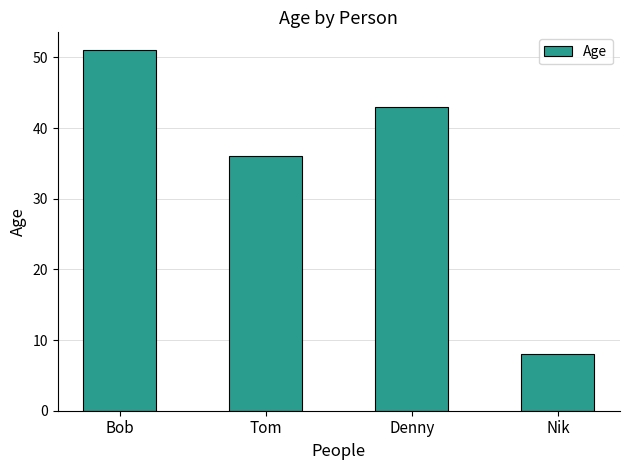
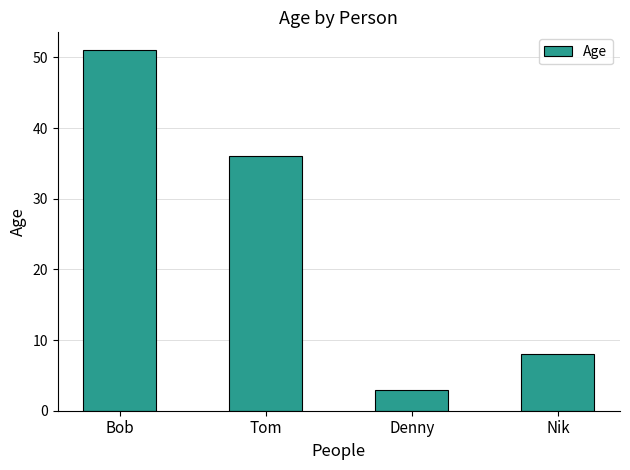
Denny: 43 -> 3
